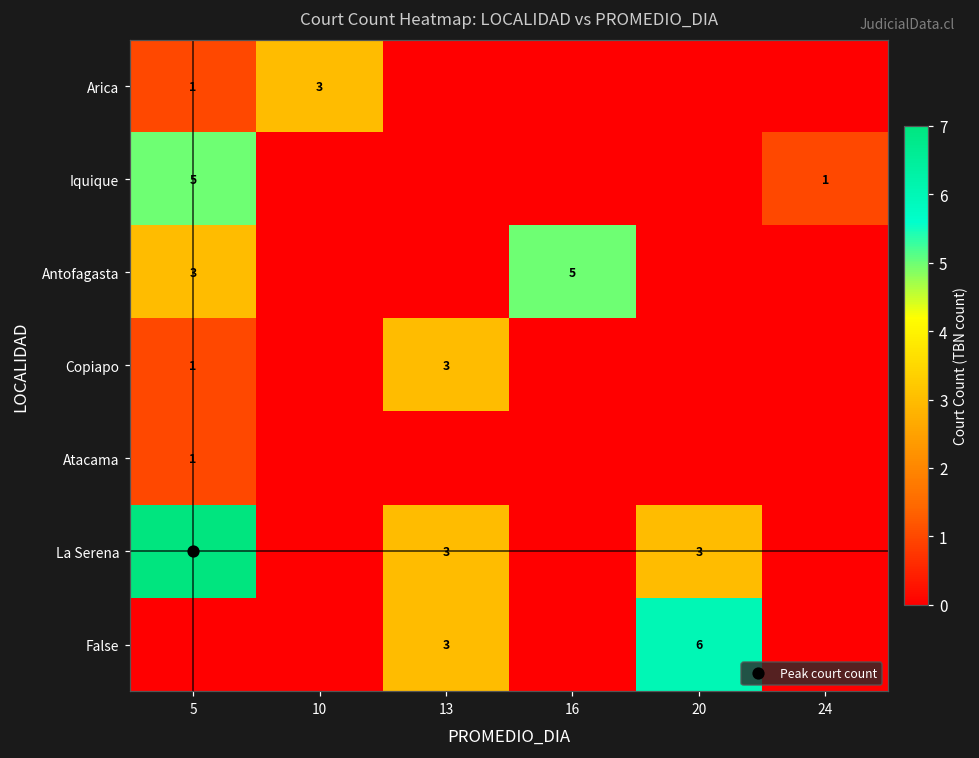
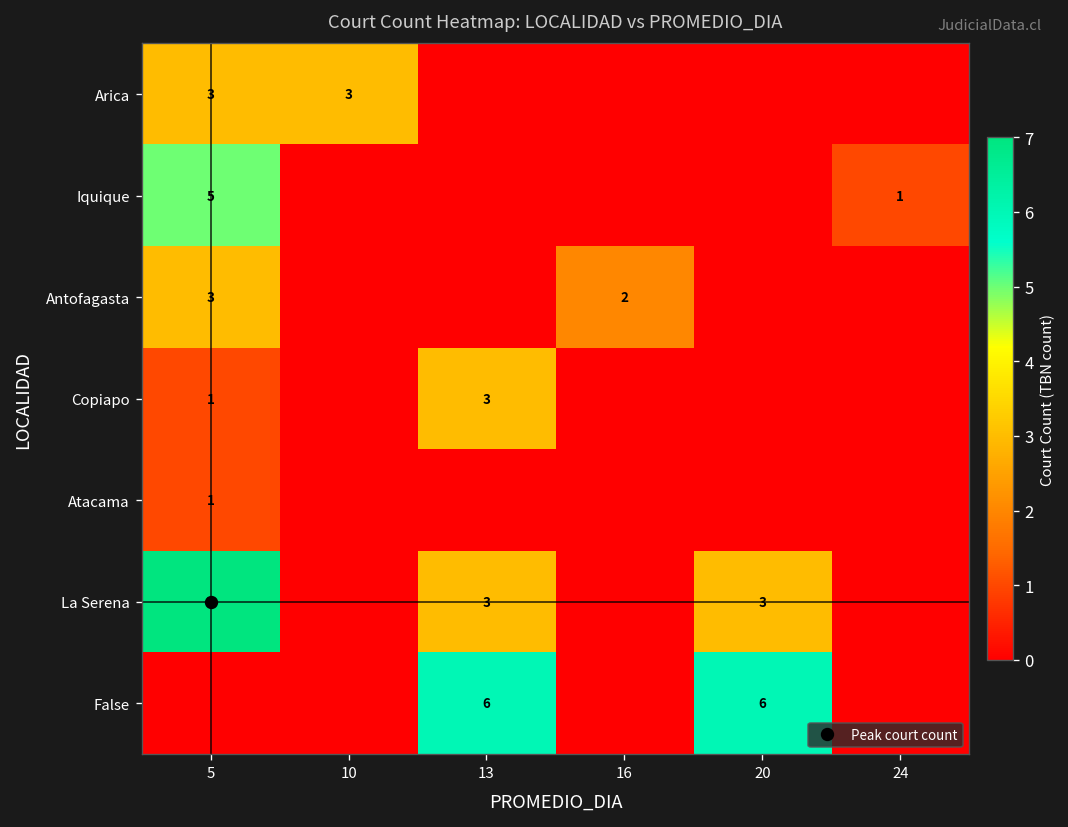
Arica, 5: 1 -> 3
Antofagasta, 16: 5 -> 2
False, 13: 3 -> 6
